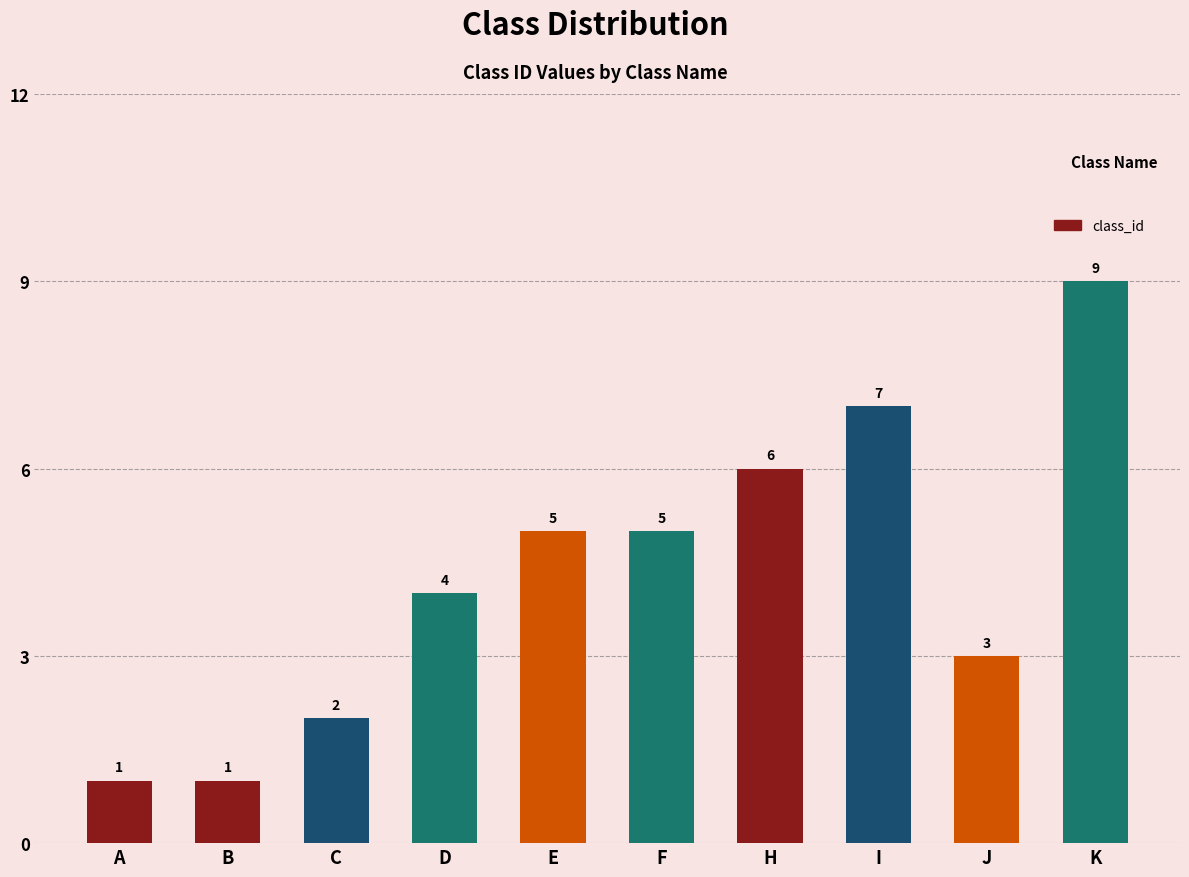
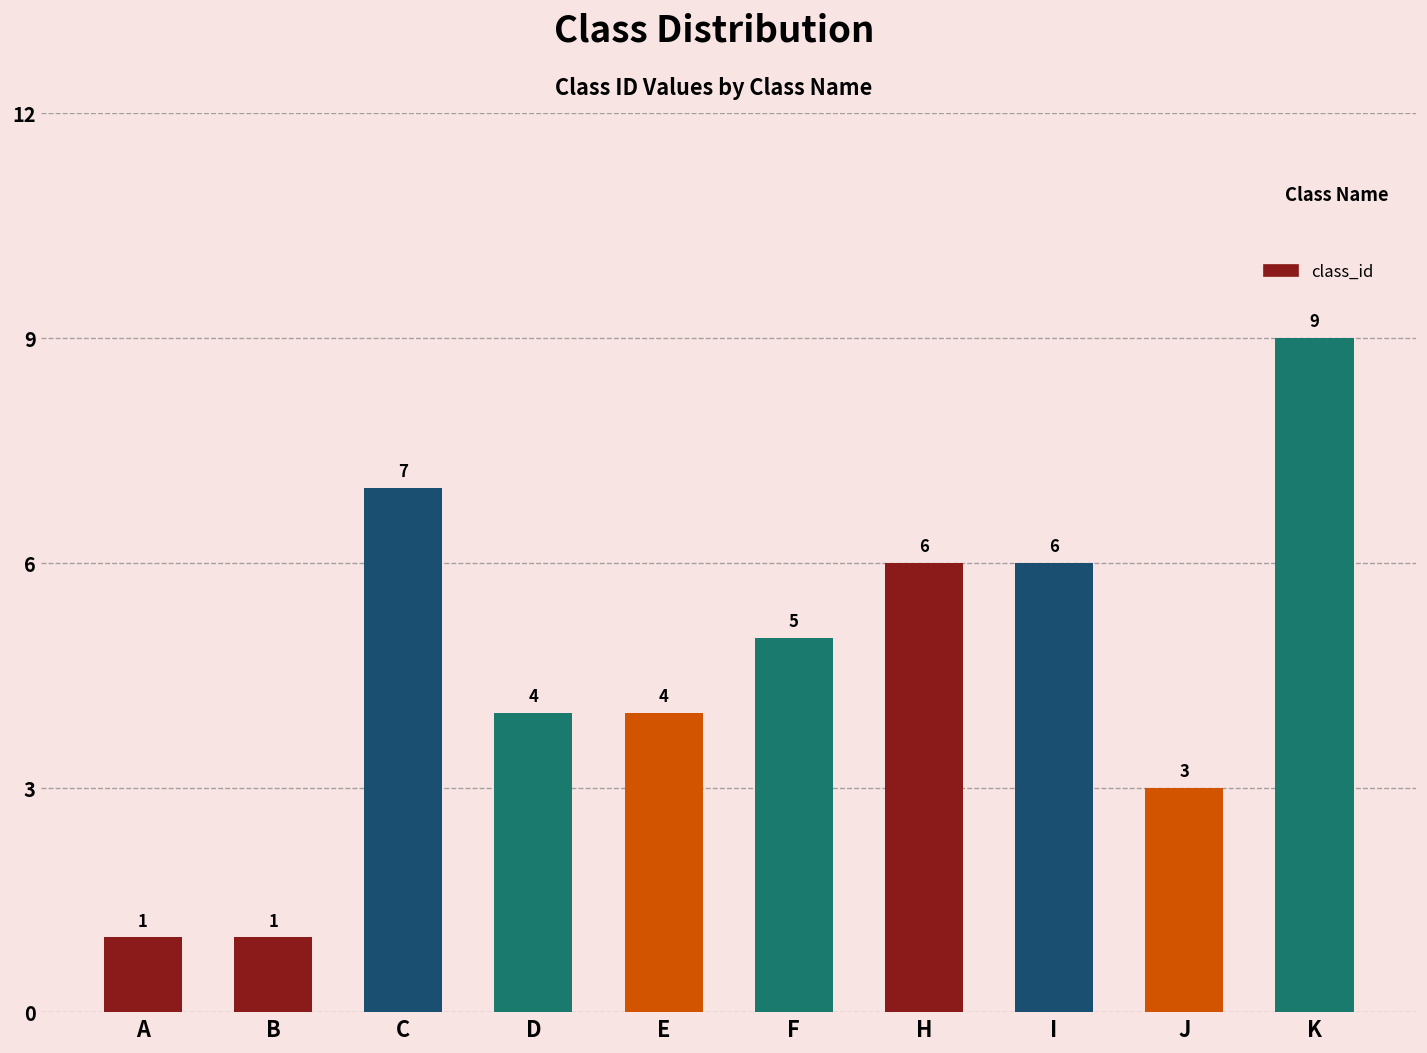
C: 2 -> 7
E: 5 -> 4
I: 7 -> 6
